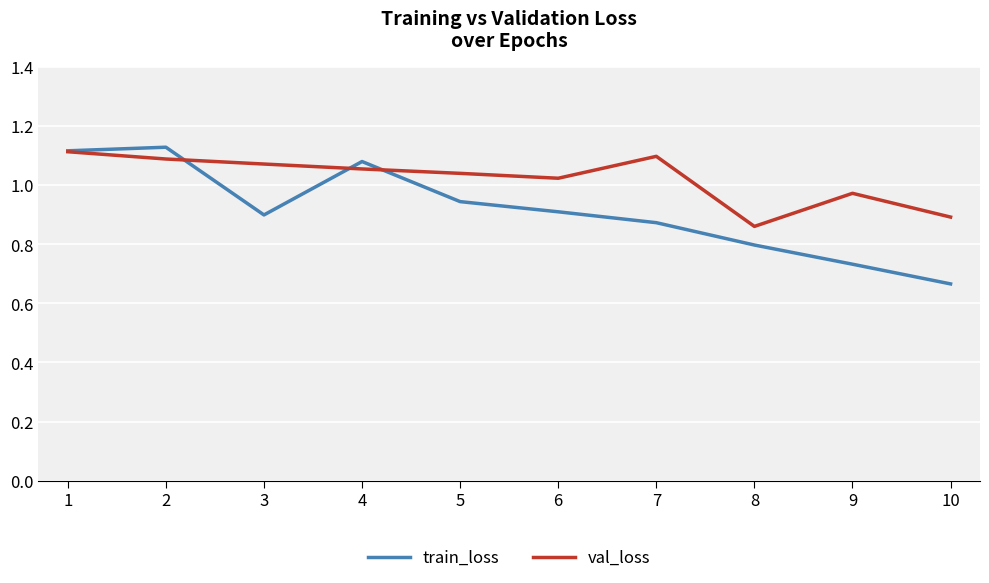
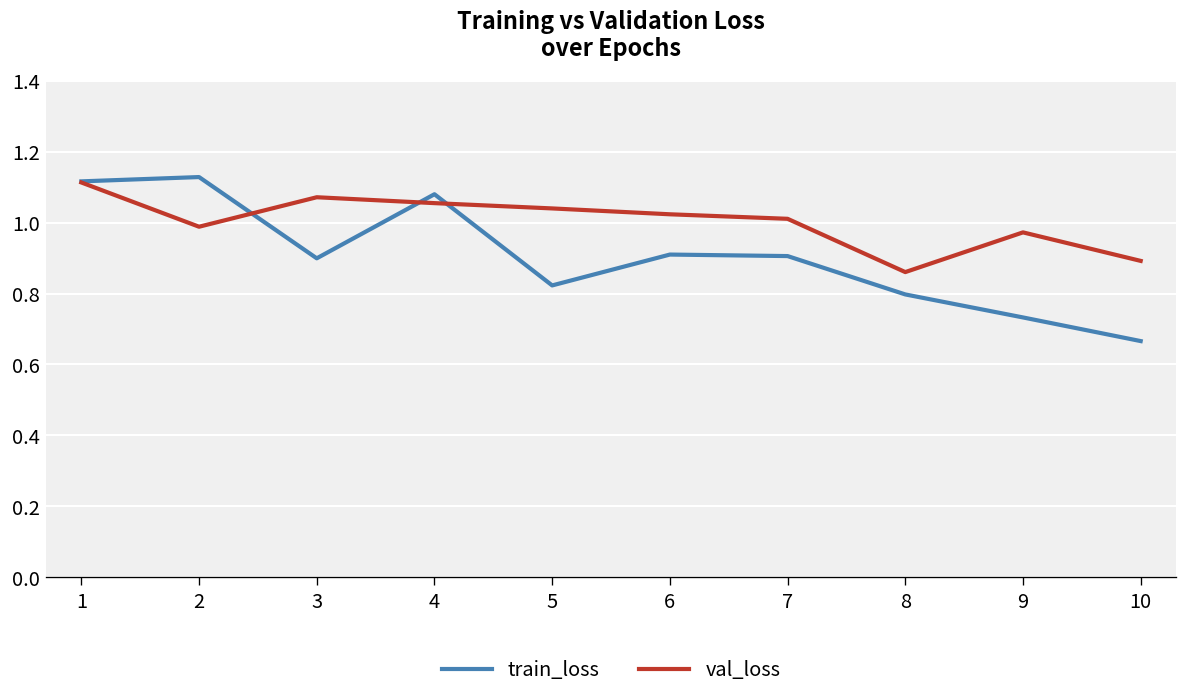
val_loss, 2: 1.09 -> 0.99
train_loss, 5: 0.94 -> 0.82
train_loss, 7: 0.87 -> 0.91
val_loss, 7: 1.10 -> 1.01
